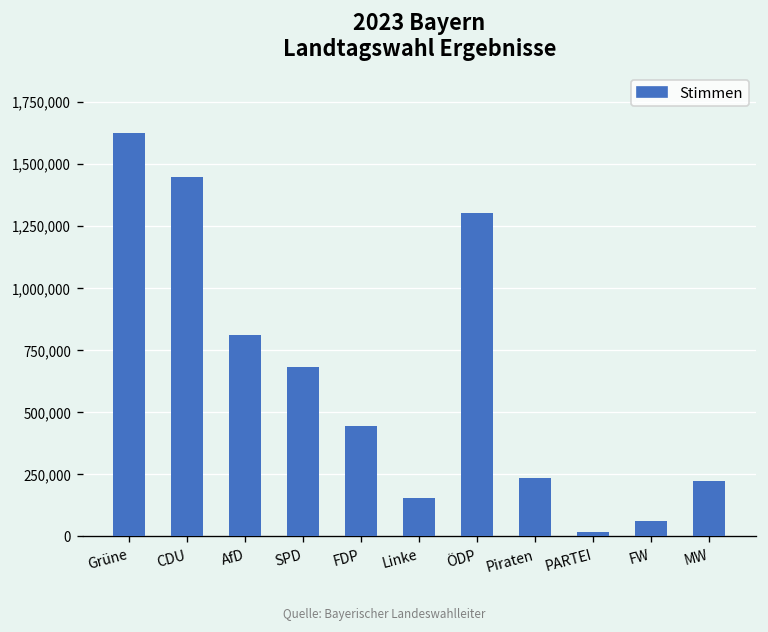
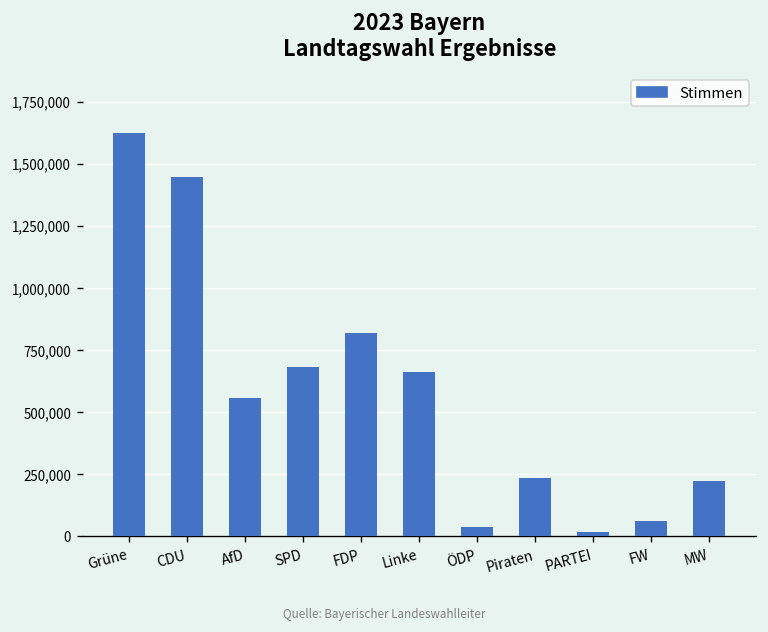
AfD: 810,000 -> 560,000
FDP: 450,000 -> 820,000
Linke: 160,000 -> 660,000
ÖDP: 1,300,000 -> 40,000
